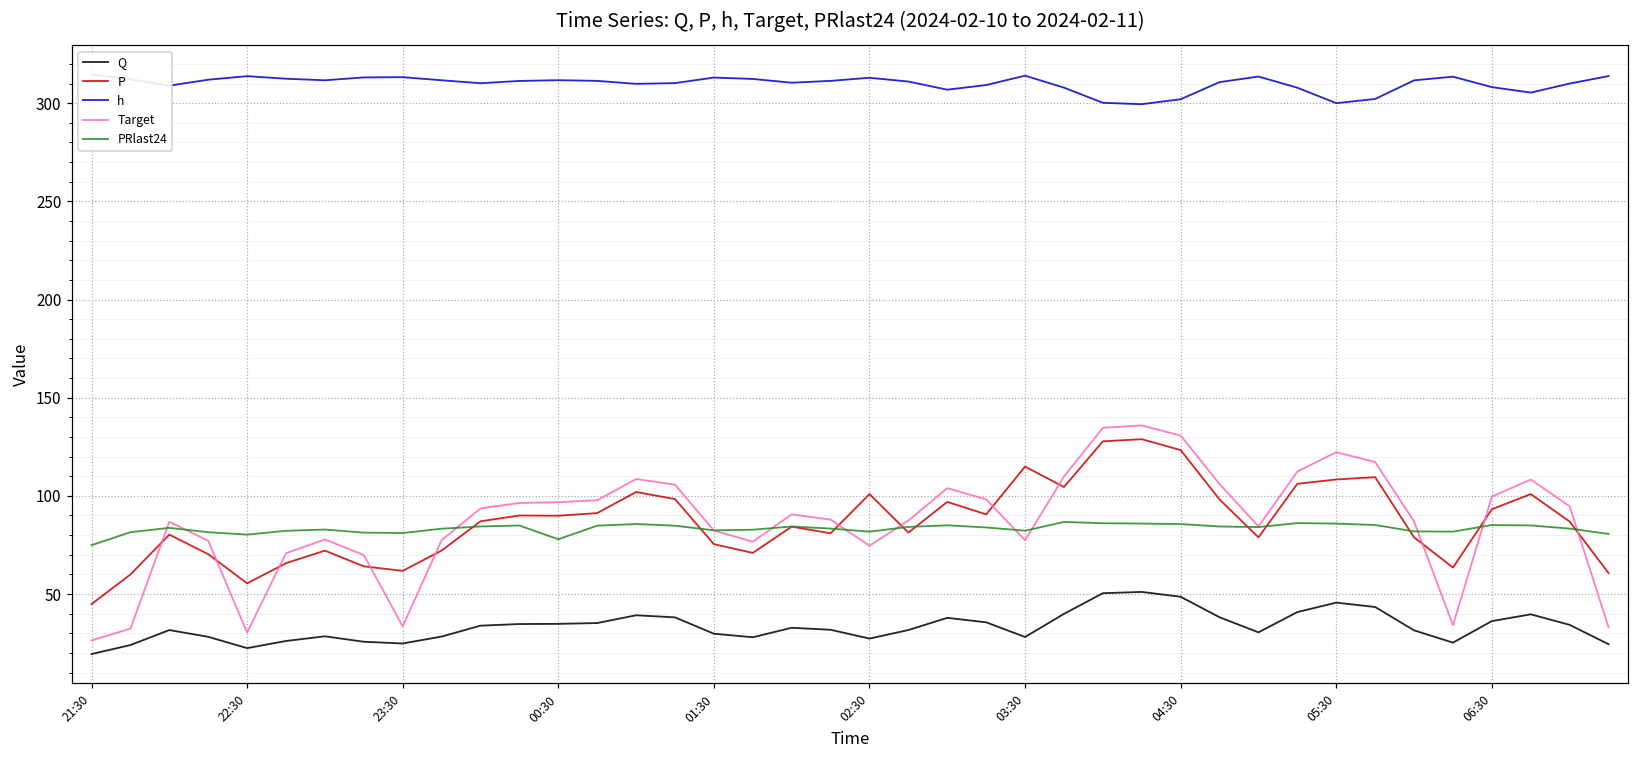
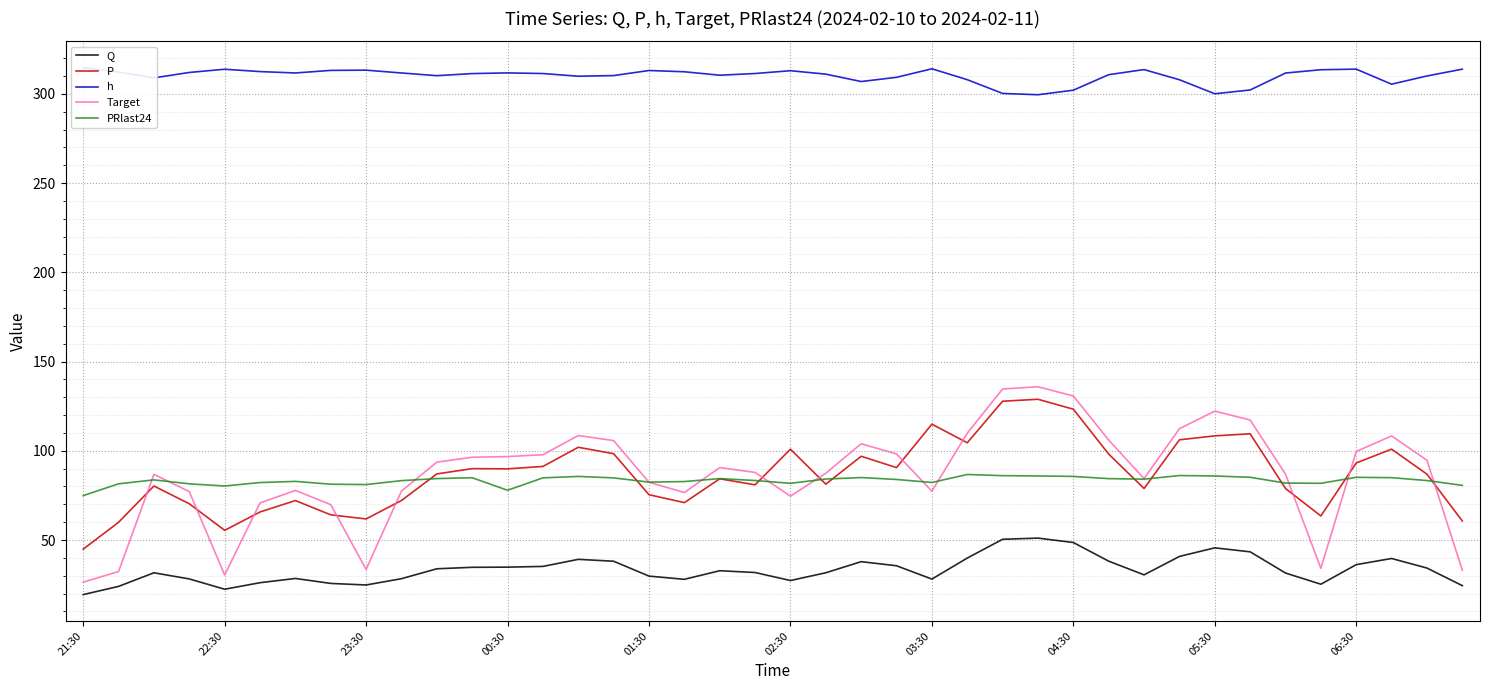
h, 06:30: 308 -> 314
